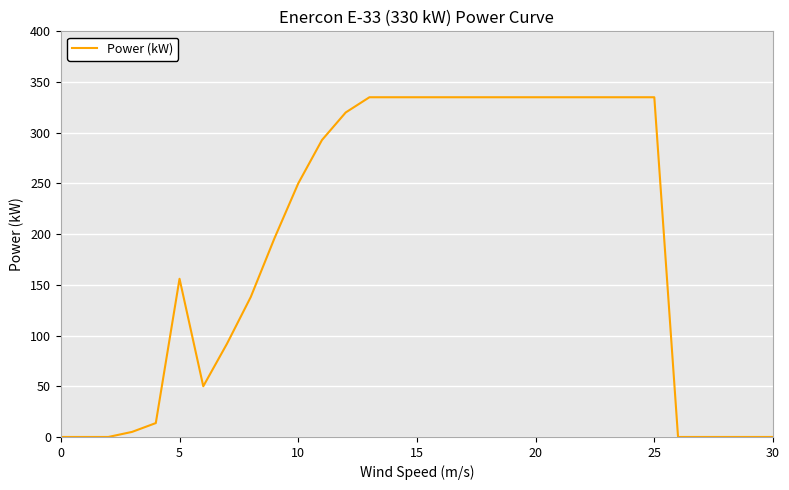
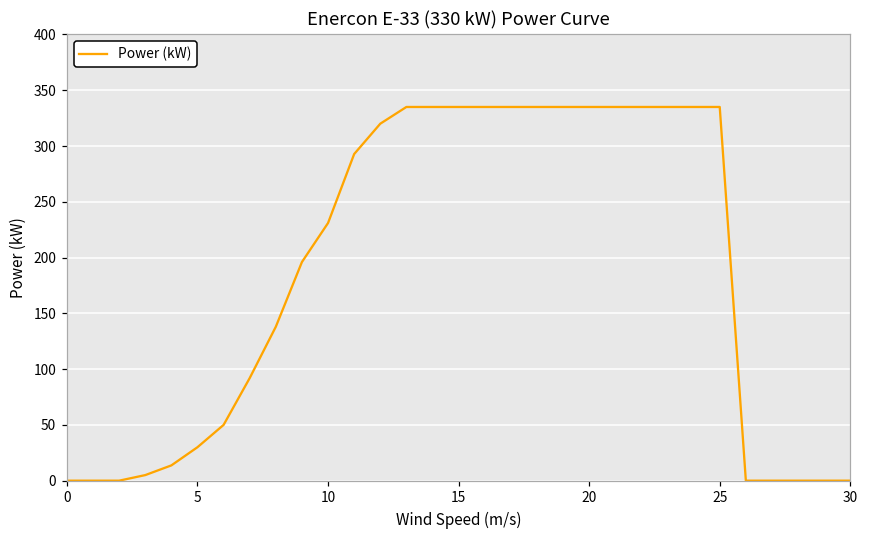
5: 156 -> 30
10: 250 -> 231
